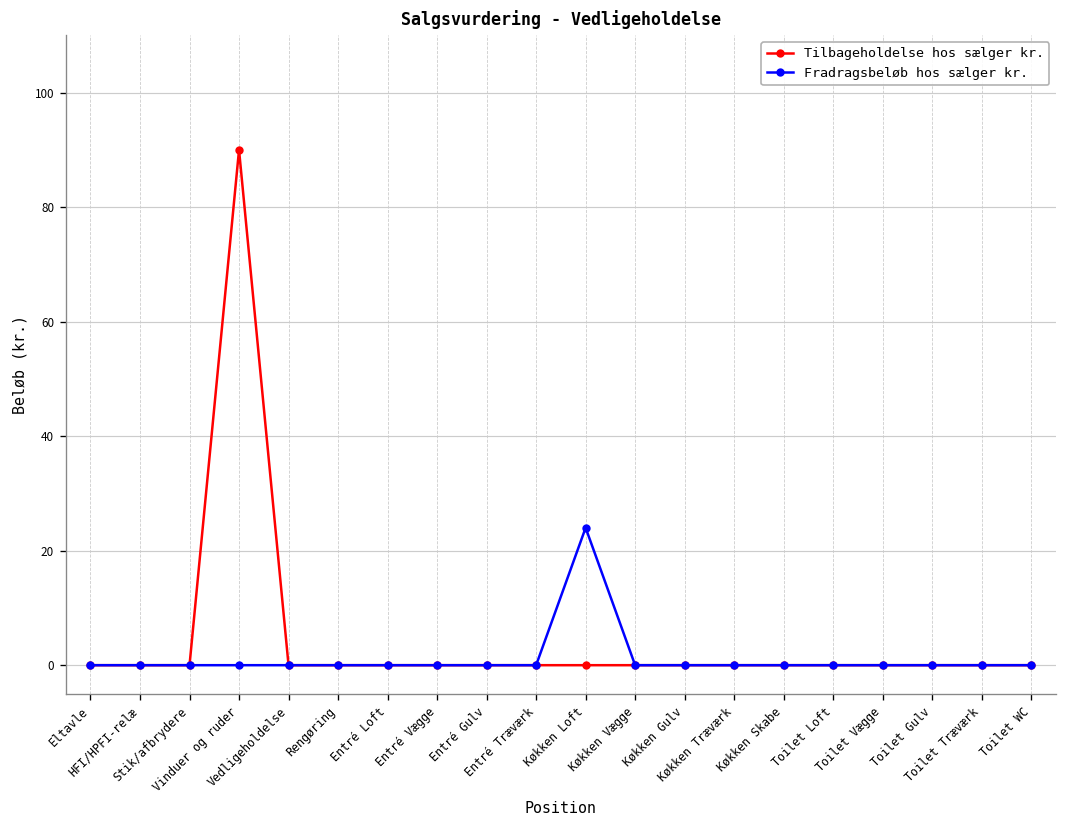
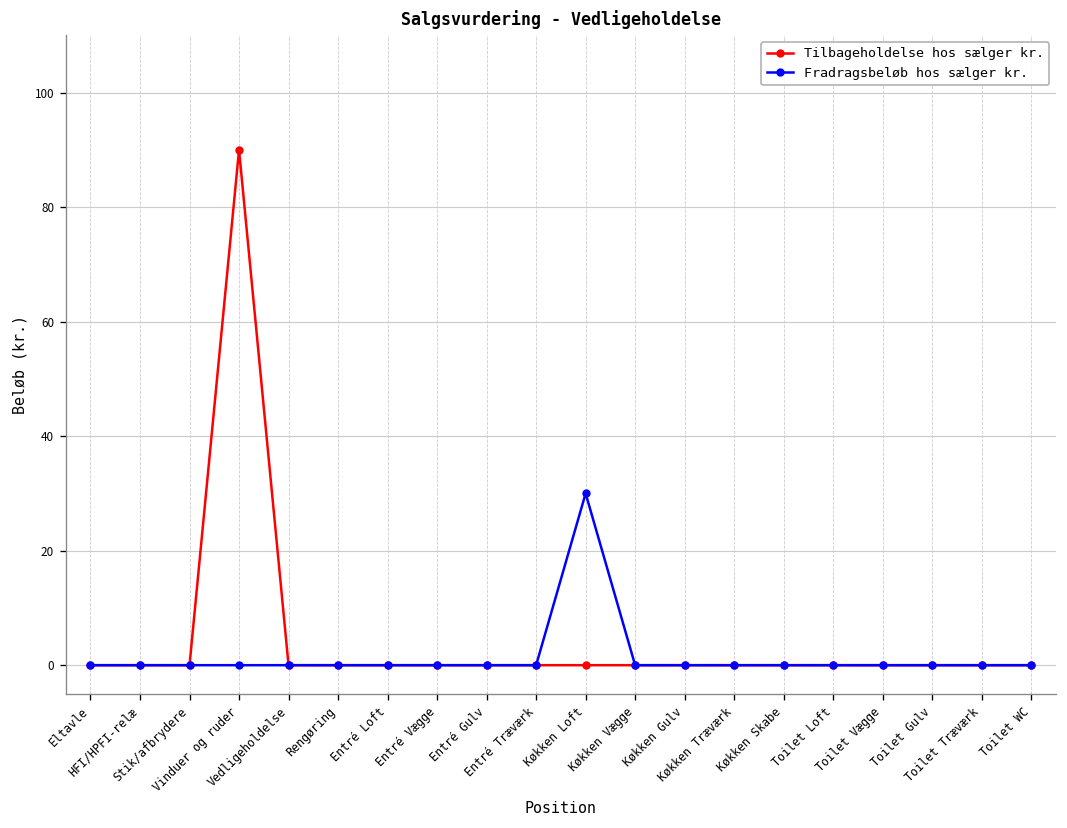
Fradragsbeløb hos sælger kr., Køkken Loft: 24 -> 30
